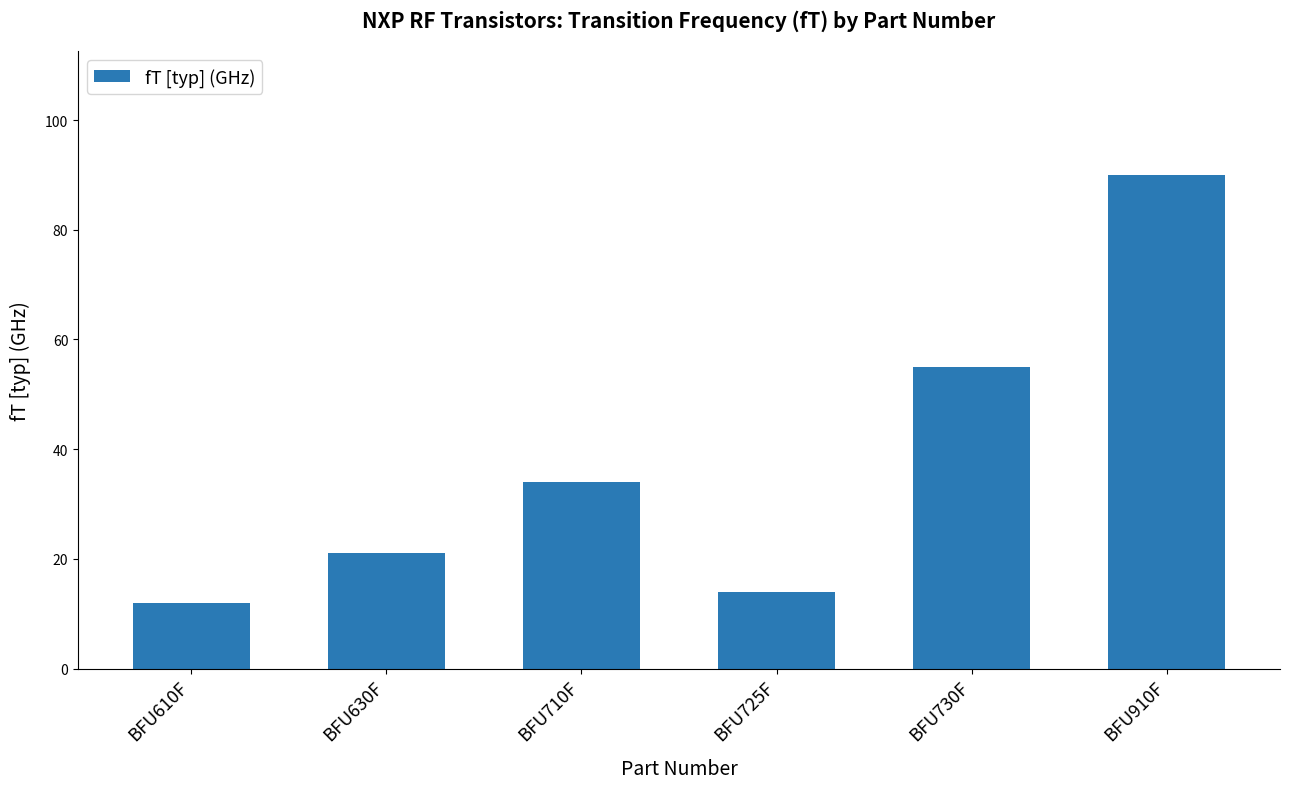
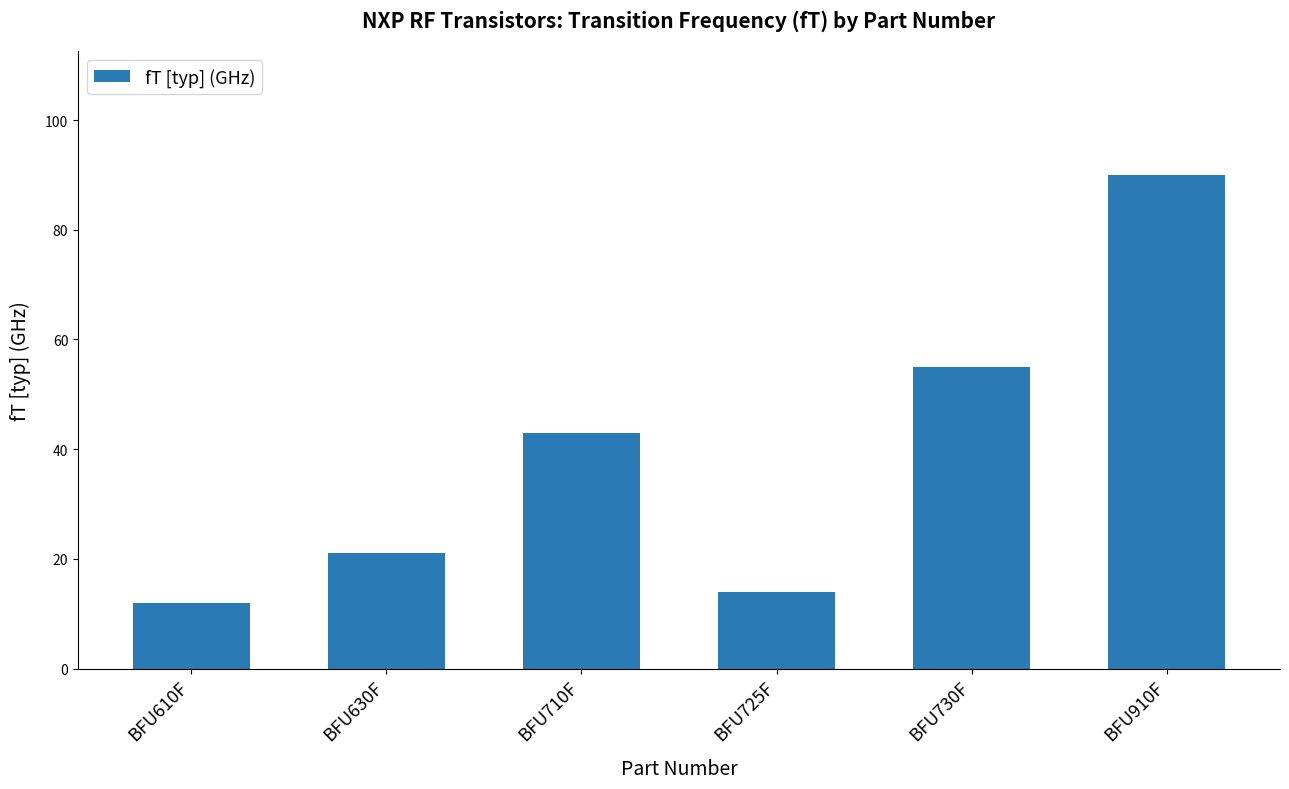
BFU710F: 34 -> 43
